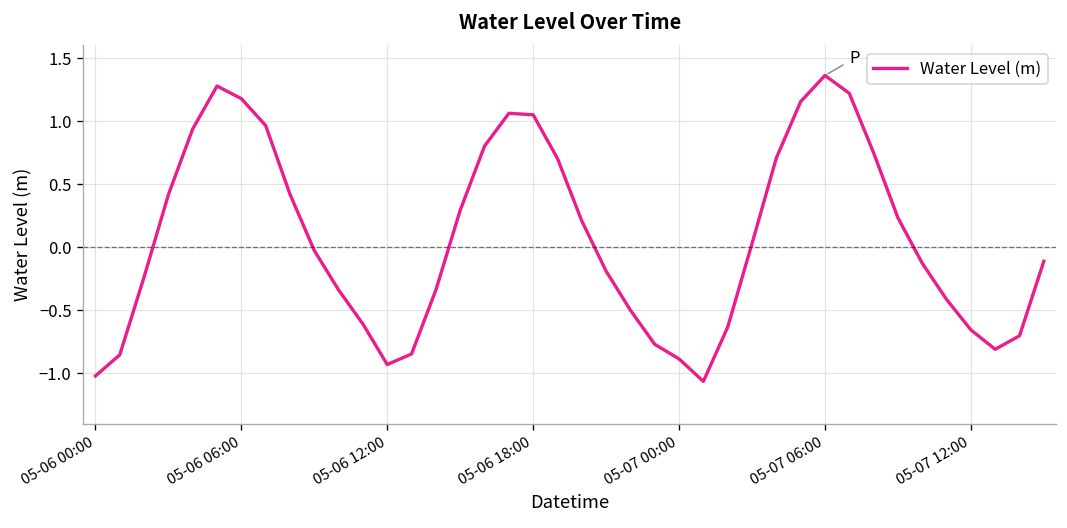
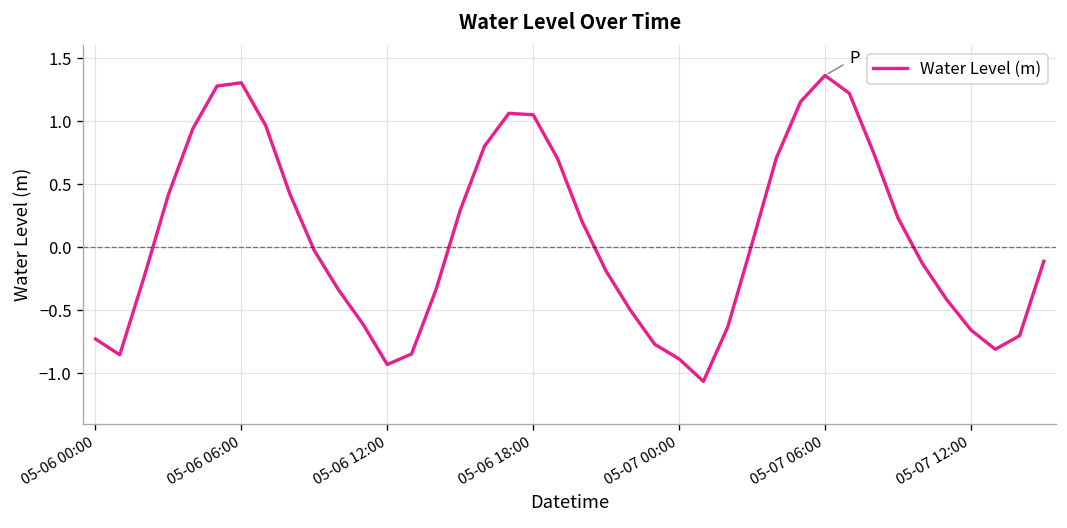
05-06 00:00: -1.02 -> -0.73
05-06 06:00: 1.18 -> 1.30
